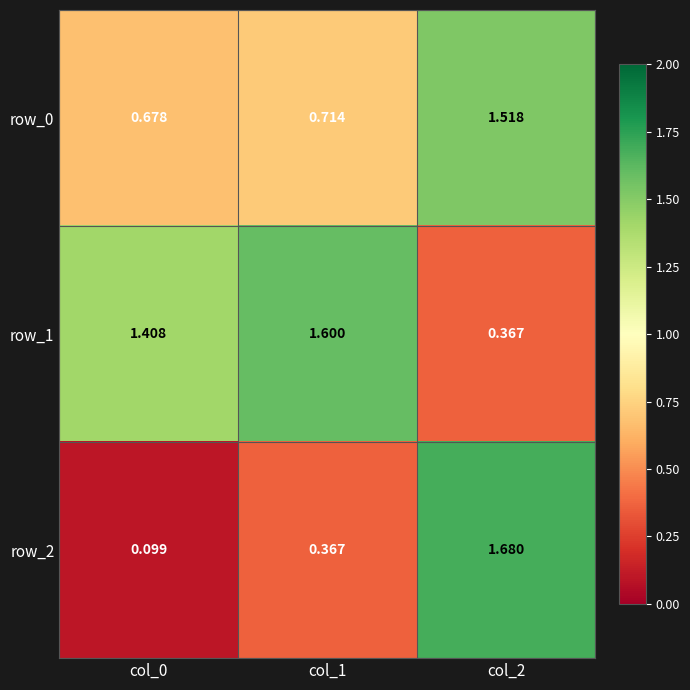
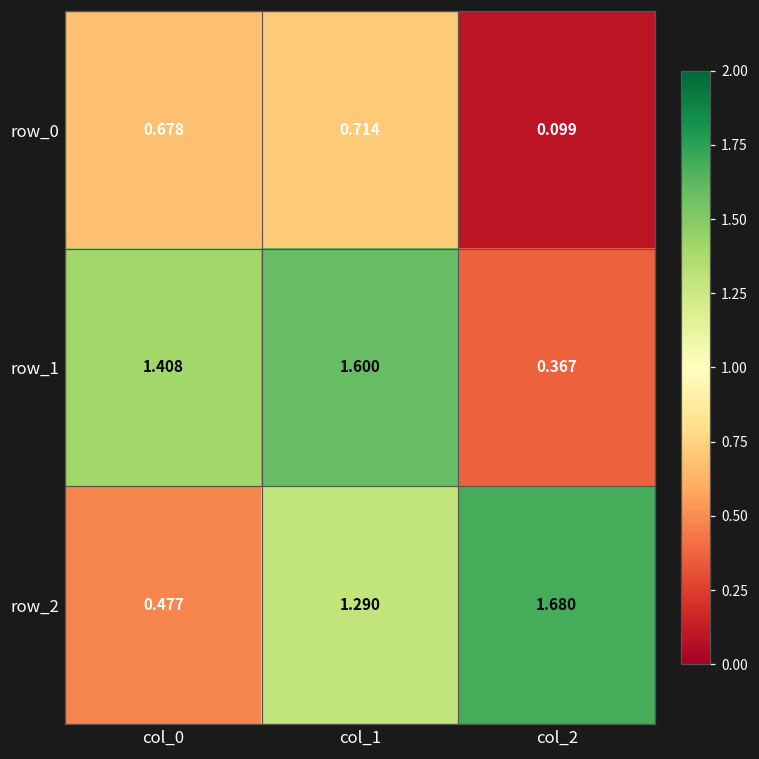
row_0, col_2: 1.518 -> 0.099
row_2, col_0: 0.099 -> 0.477
row_2, col_1: 0.367 -> 1.290
